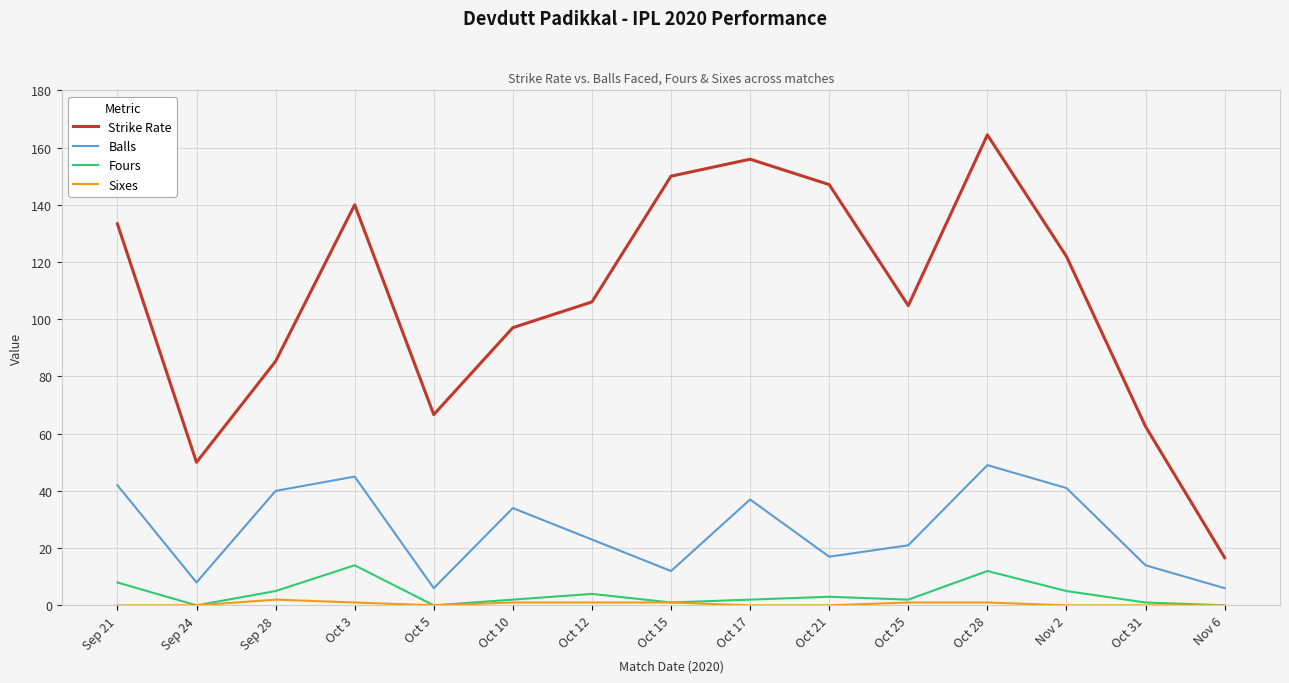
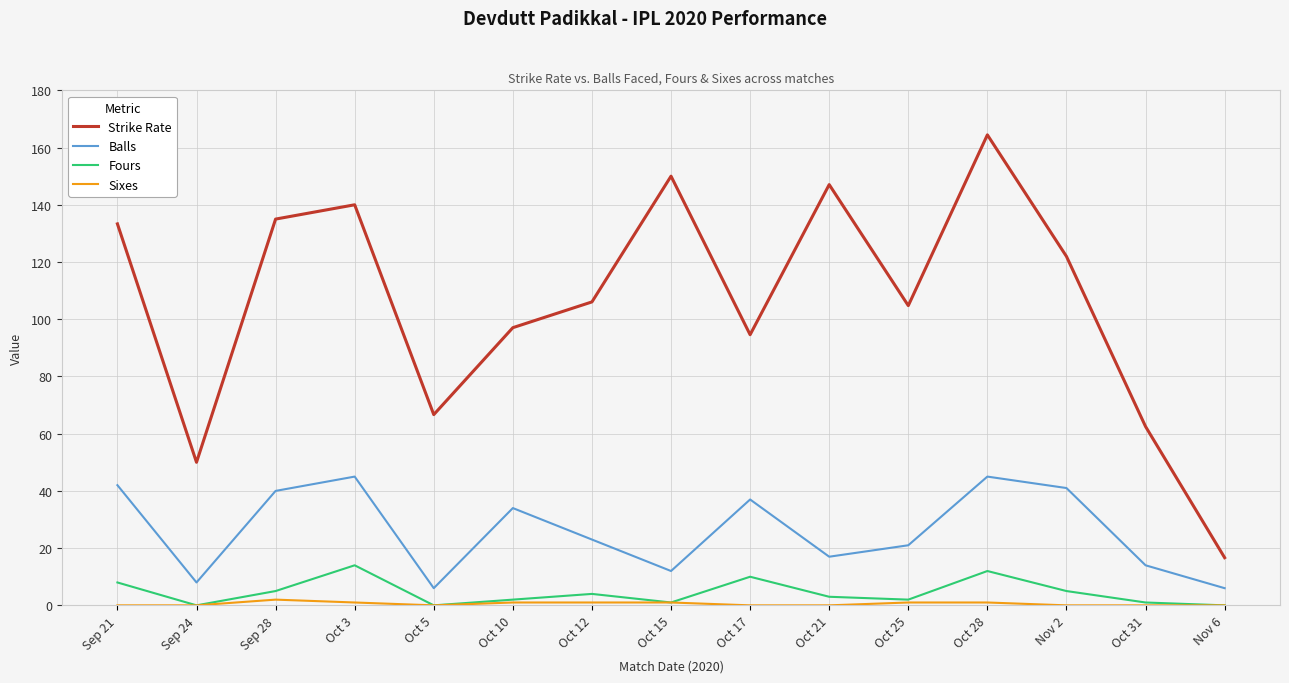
Strike Rate, Sep 28: 85 -> 135
Strike Rate, Oct 17: 156 -> 95
Fours, Oct 17: 2 -> 10
Balls, Oct 28: 49 -> 45
